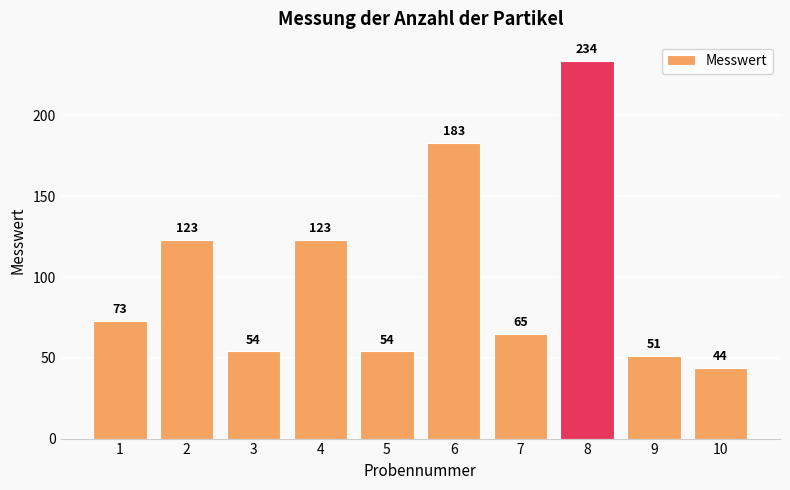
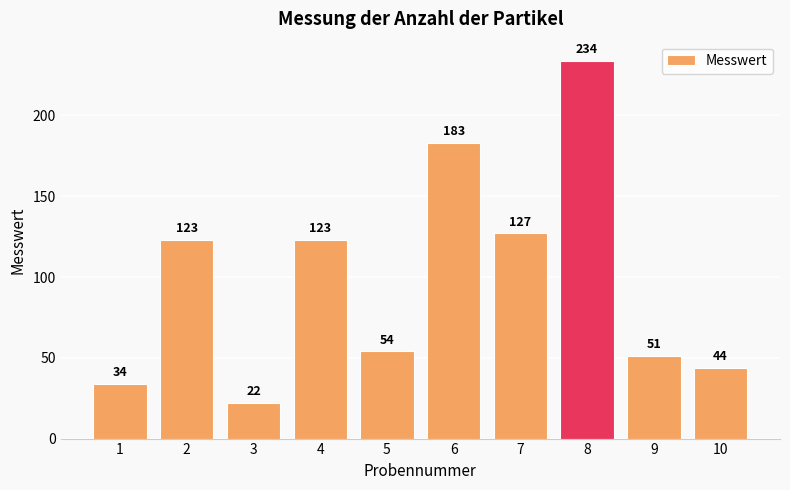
1: 73 -> 34
3: 54 -> 22
7: 65 -> 127
